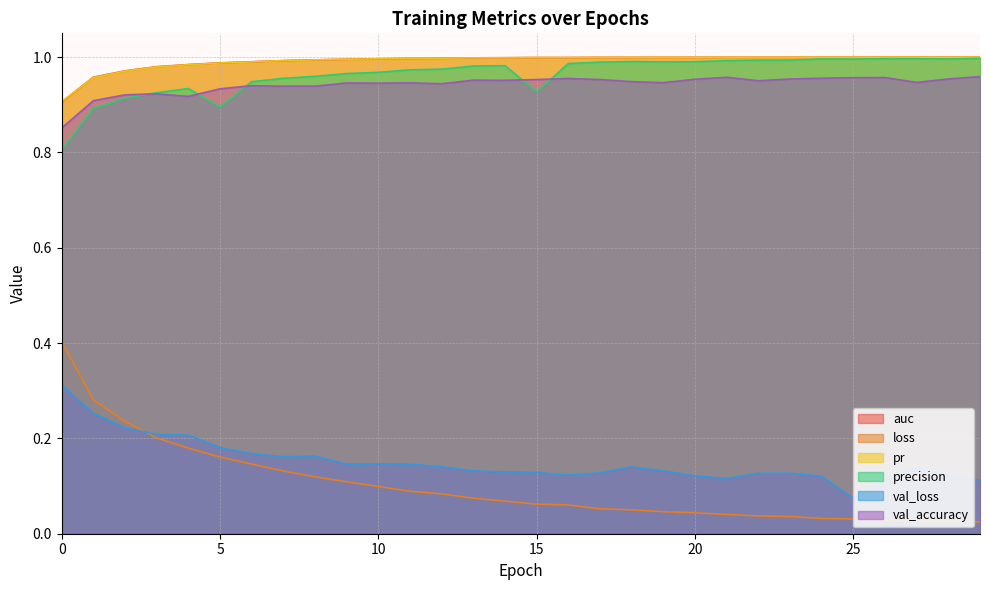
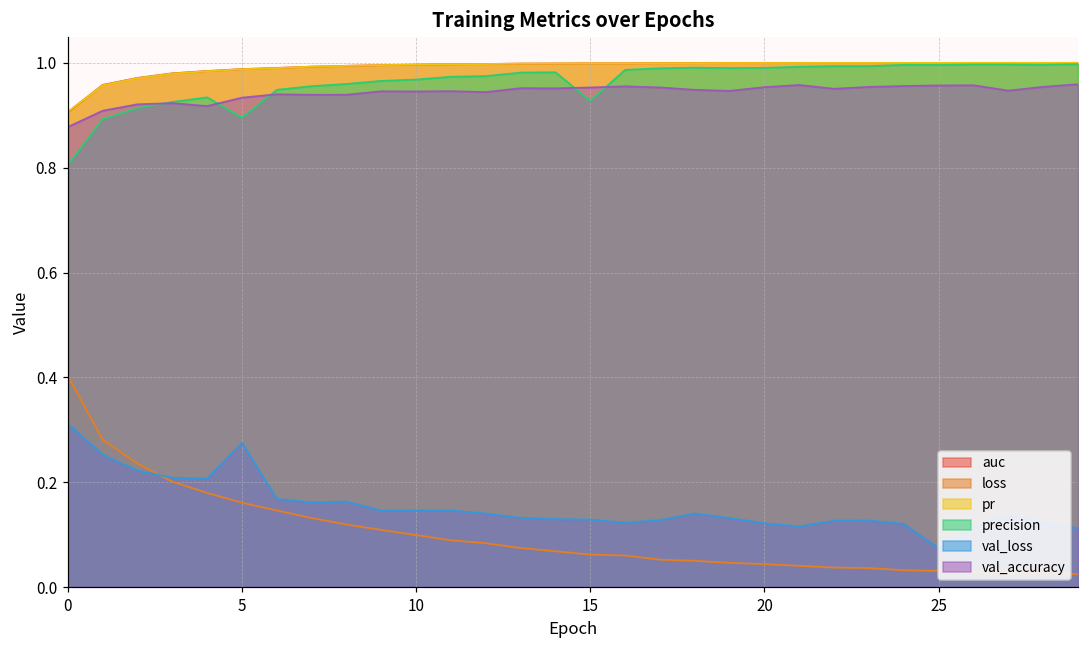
val_accuracy, 0: 0.85 -> 0.88
val_loss, 5: 0.18 -> 0.28
